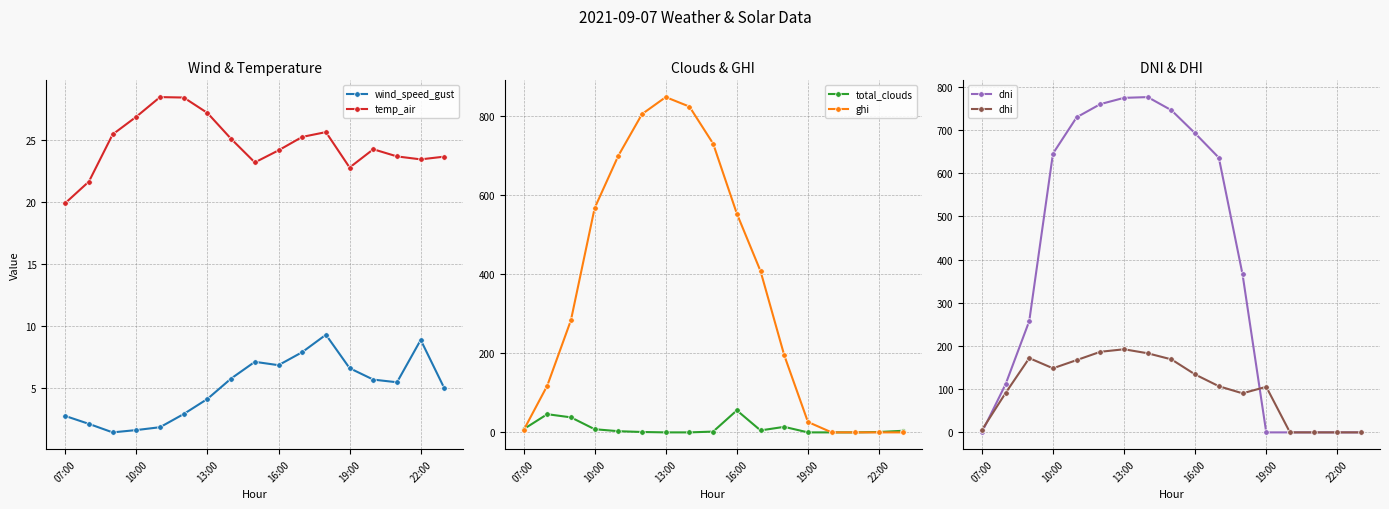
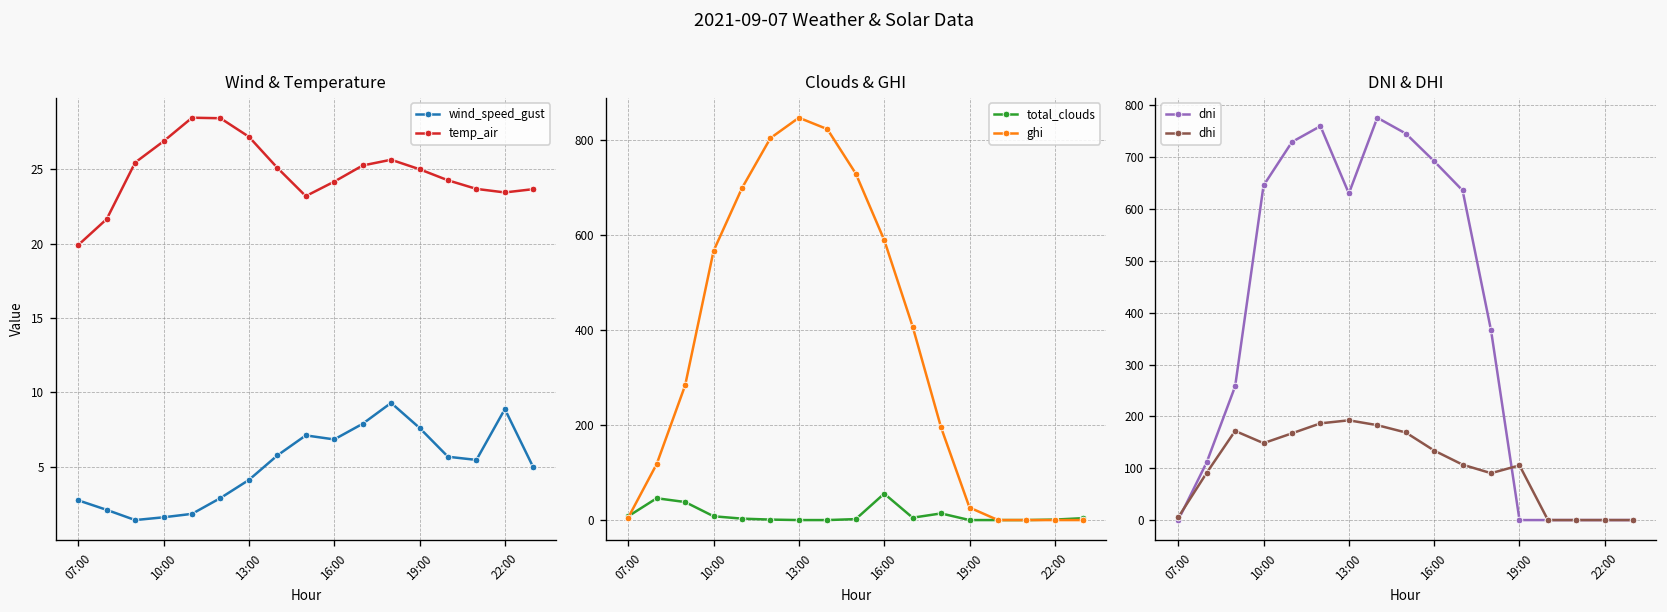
Wind & Temperature, wind_speed_gust, 19:00: 6.6 -> 7.6
Wind & Temperature, temp_air, 19:00: 22.8 -> 25.0
Clouds & GHI, ghi, 16:00: 550 -> 590
DNI & DHI, dni, 13:00: 770 -> 630
